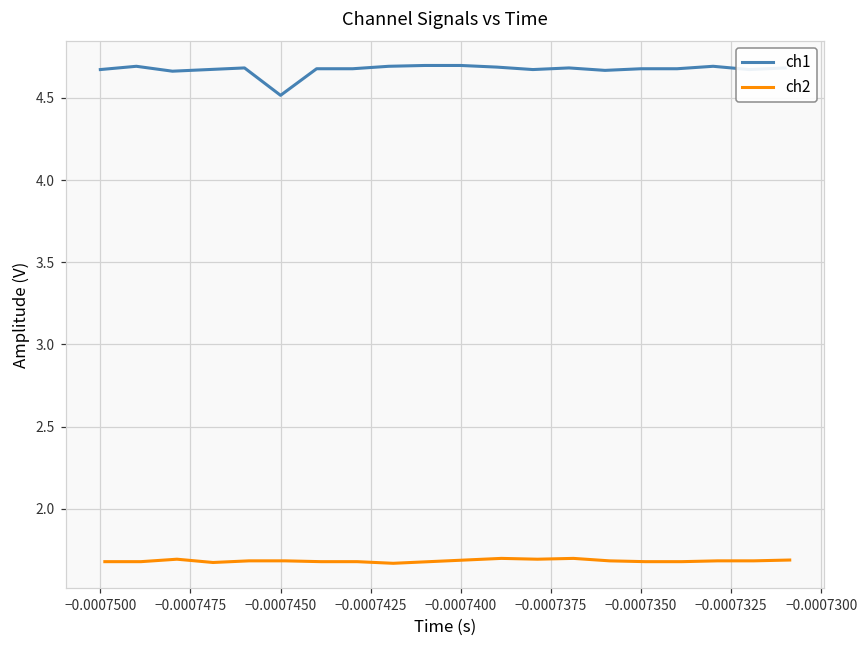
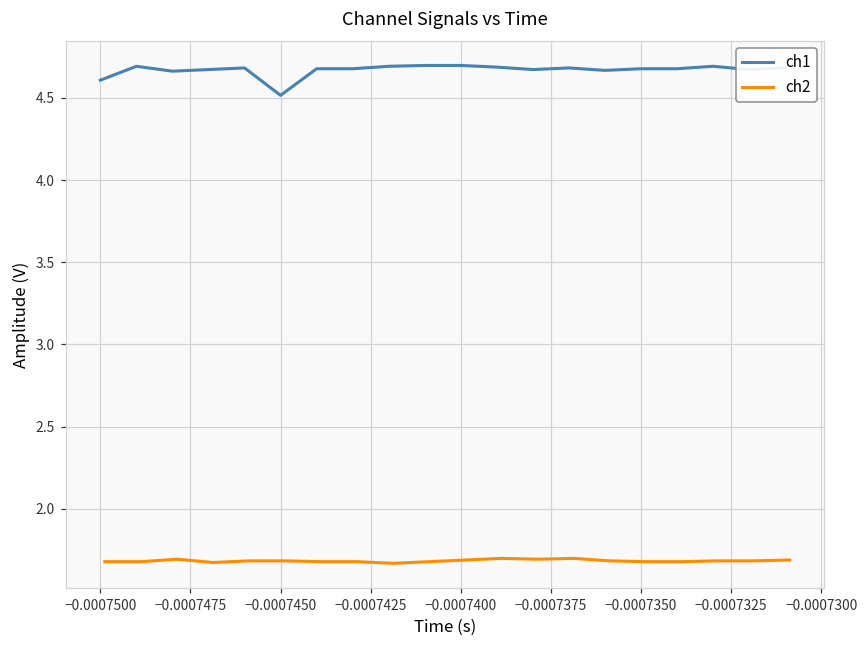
ch1, −0.0007500: 4.67 -> 4.61
